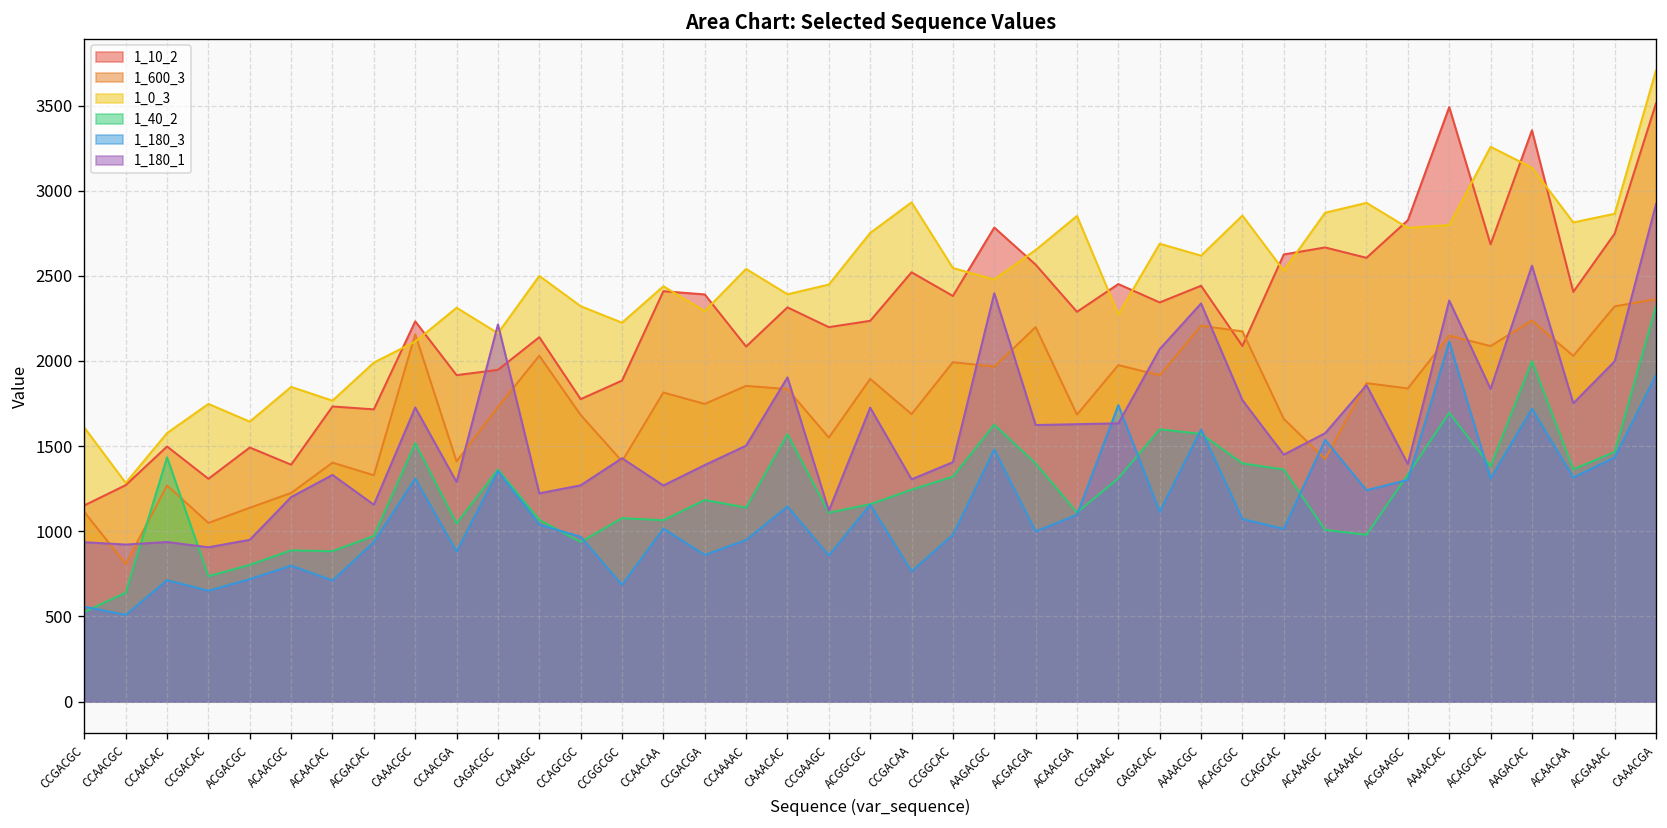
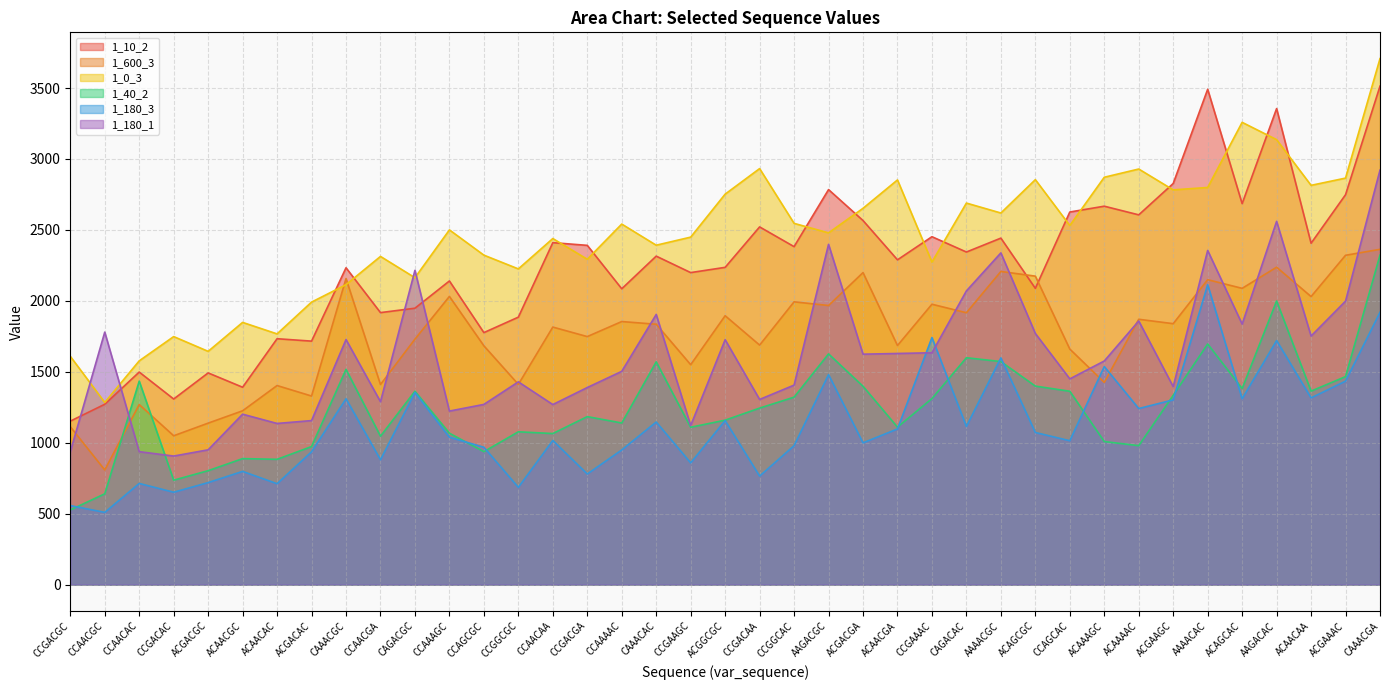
1_180_1, CCAACGC: 920 -> 1780
1_180_1, ACAACAC: 1330 -> 1140
1_180_3, CCGACGA: 860 -> 780
